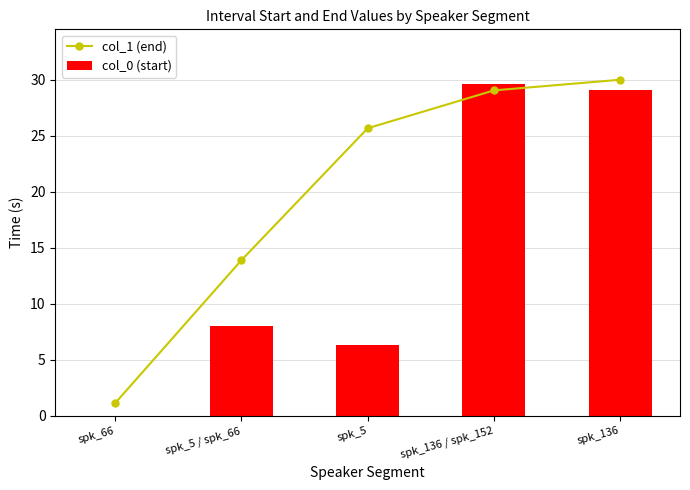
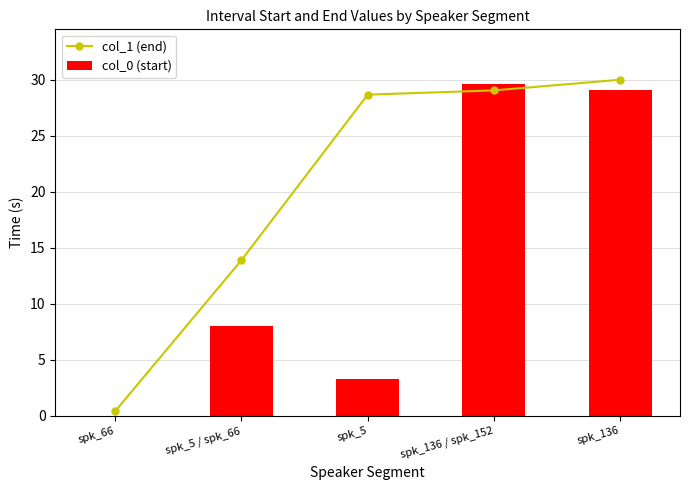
col_1 (end), spk_66: 1.2 -> 0.4
col_0 (start), spk_5: 6.3 -> 3.3
col_1 (end), spk_5: 25.7 -> 28.7
